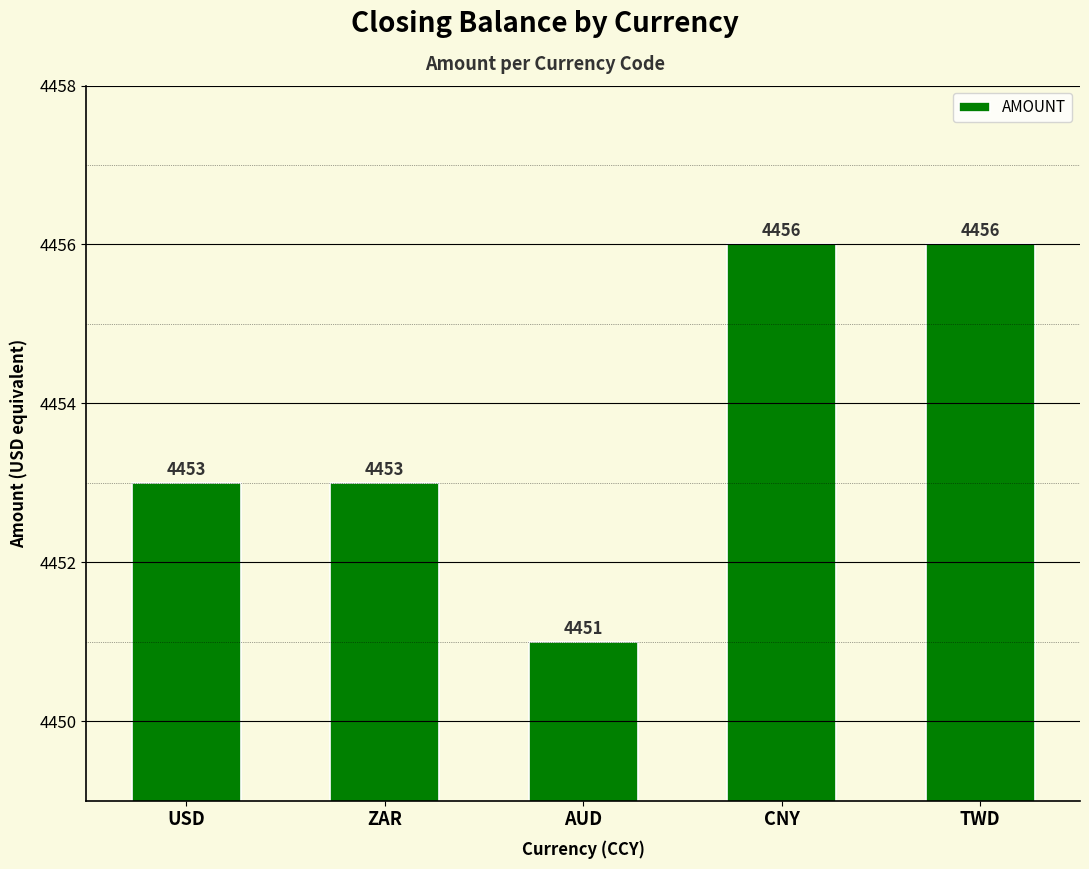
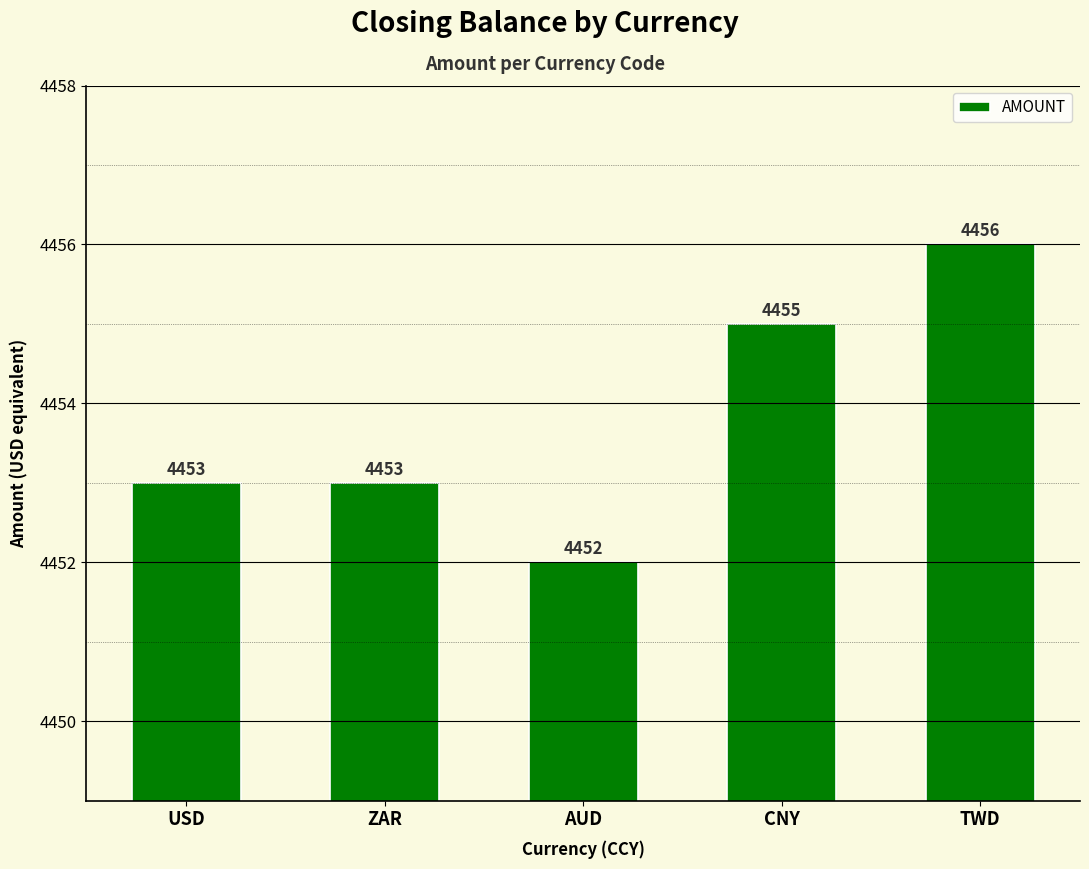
AUD: 4451 -> 4452
CNY: 4456 -> 4455
